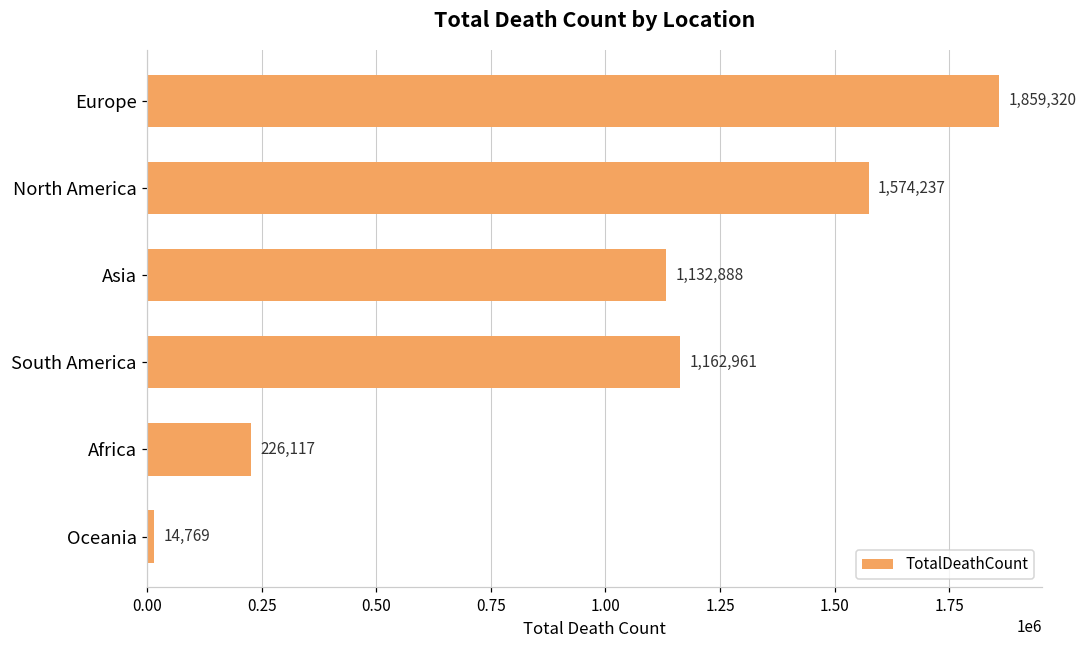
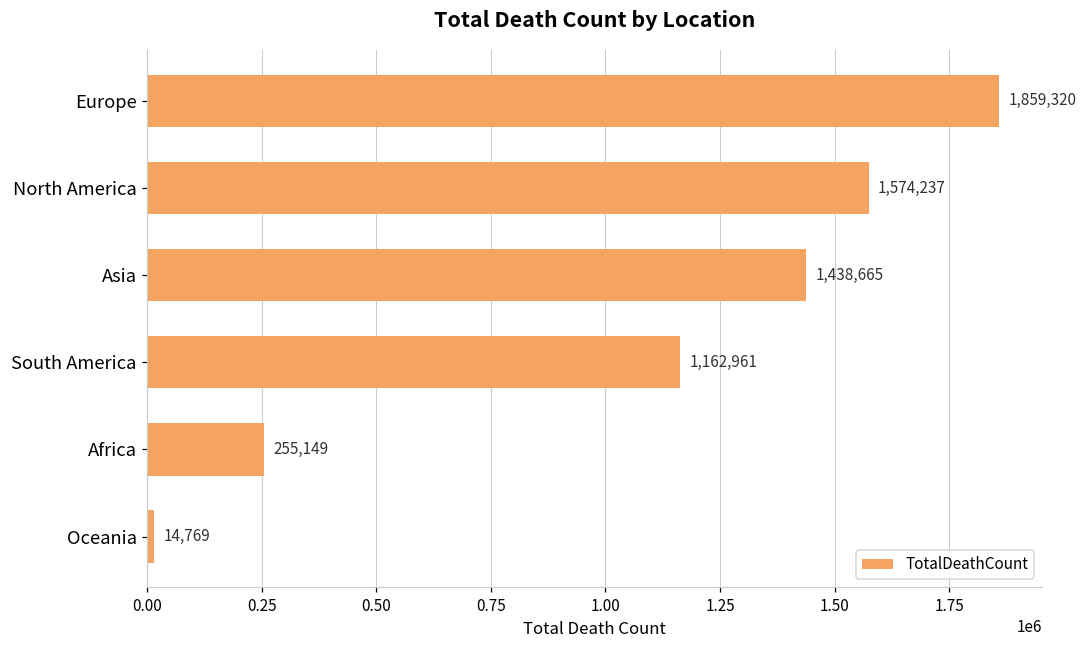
Asia: 1,132,888 -> 1,438,665
Africa: 226,117 -> 255,149
